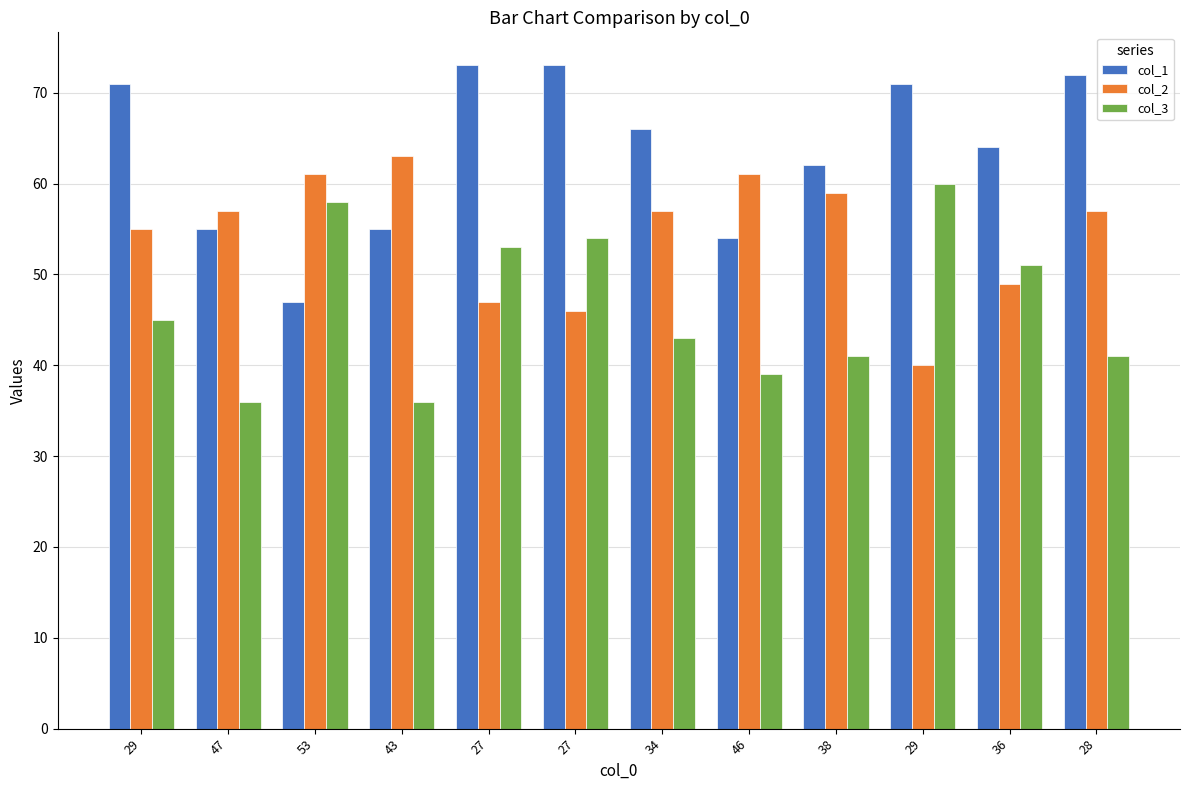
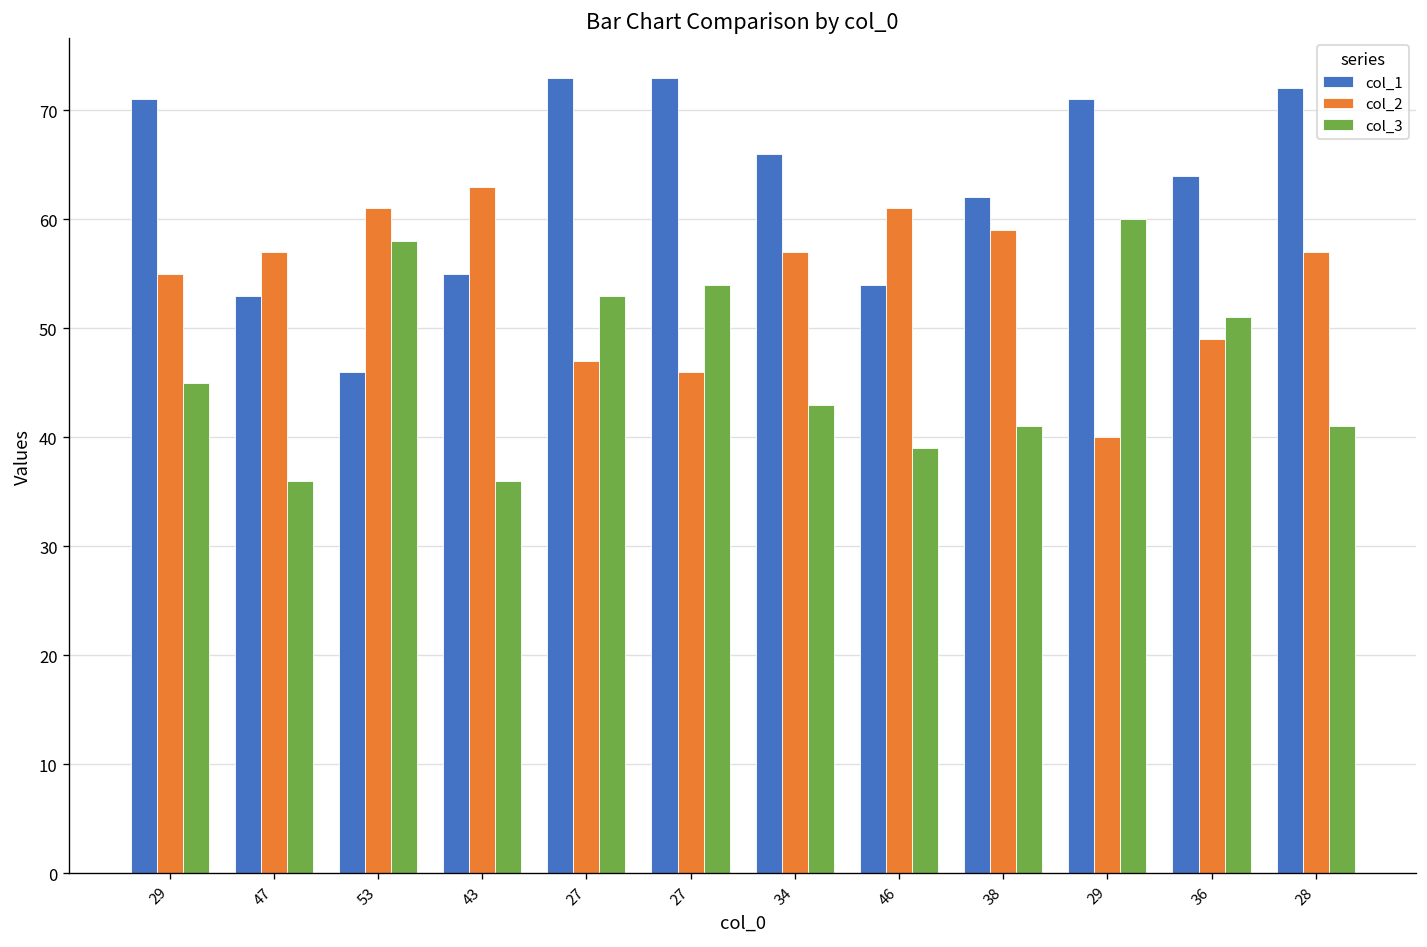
col_1, 47: 55 -> 53
col_1, 53: 47 -> 46
